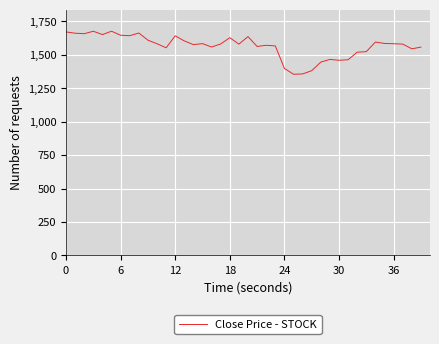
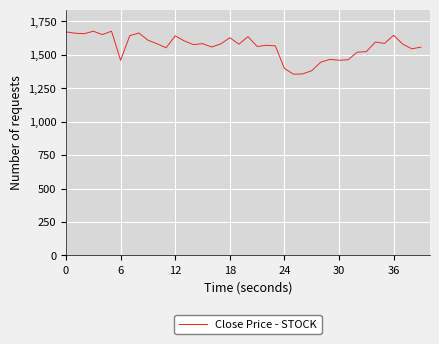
6: 1,650 -> 1,460
36: 1,580 -> 1,650
